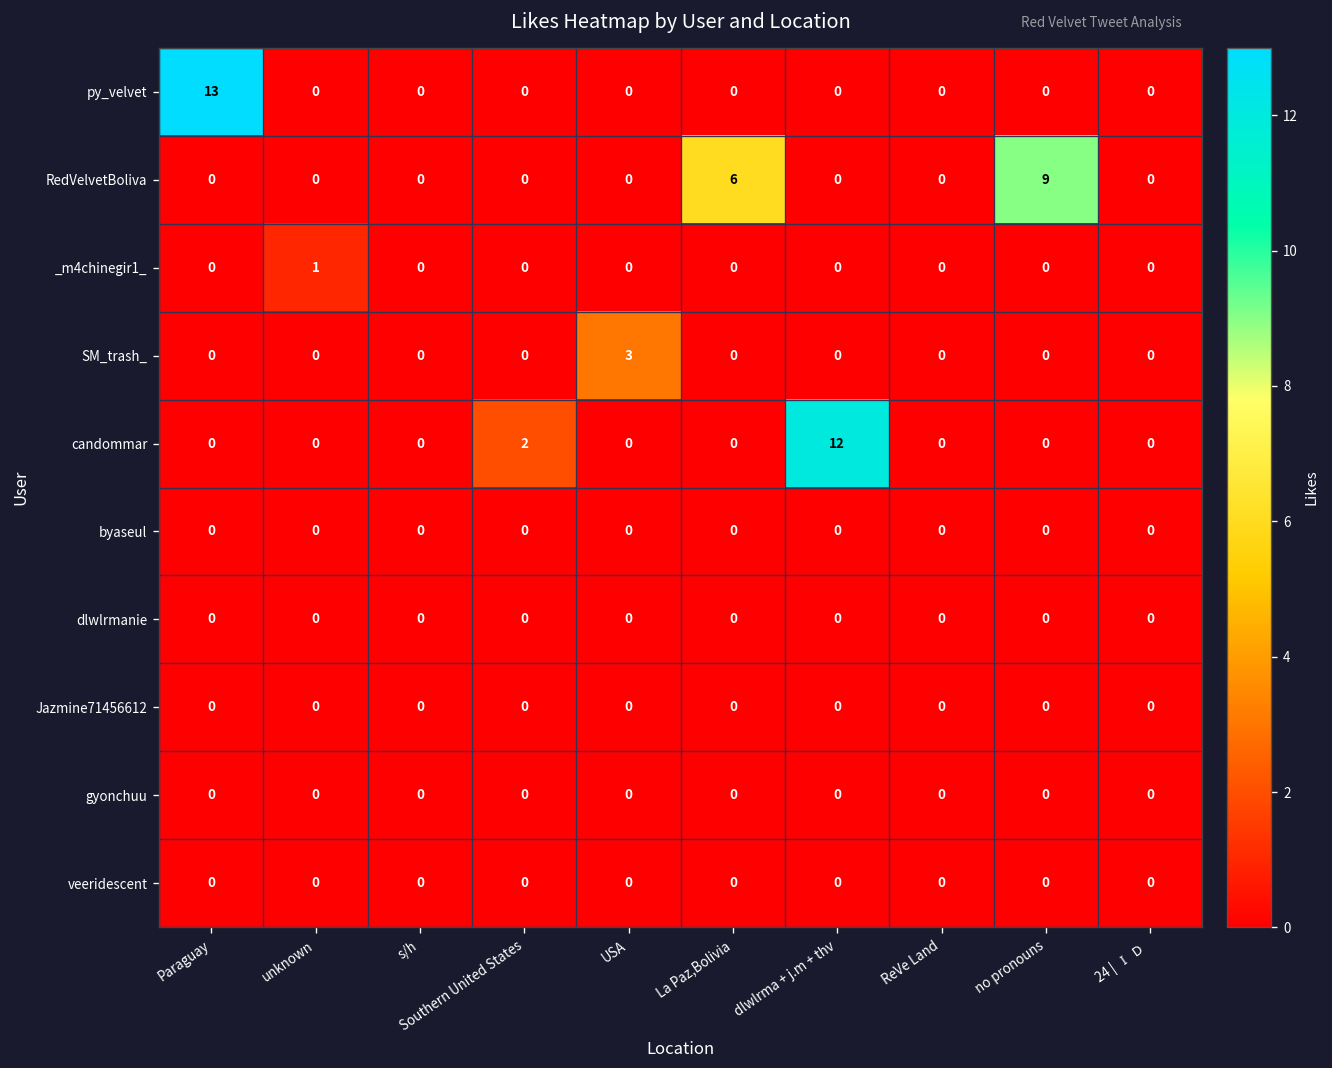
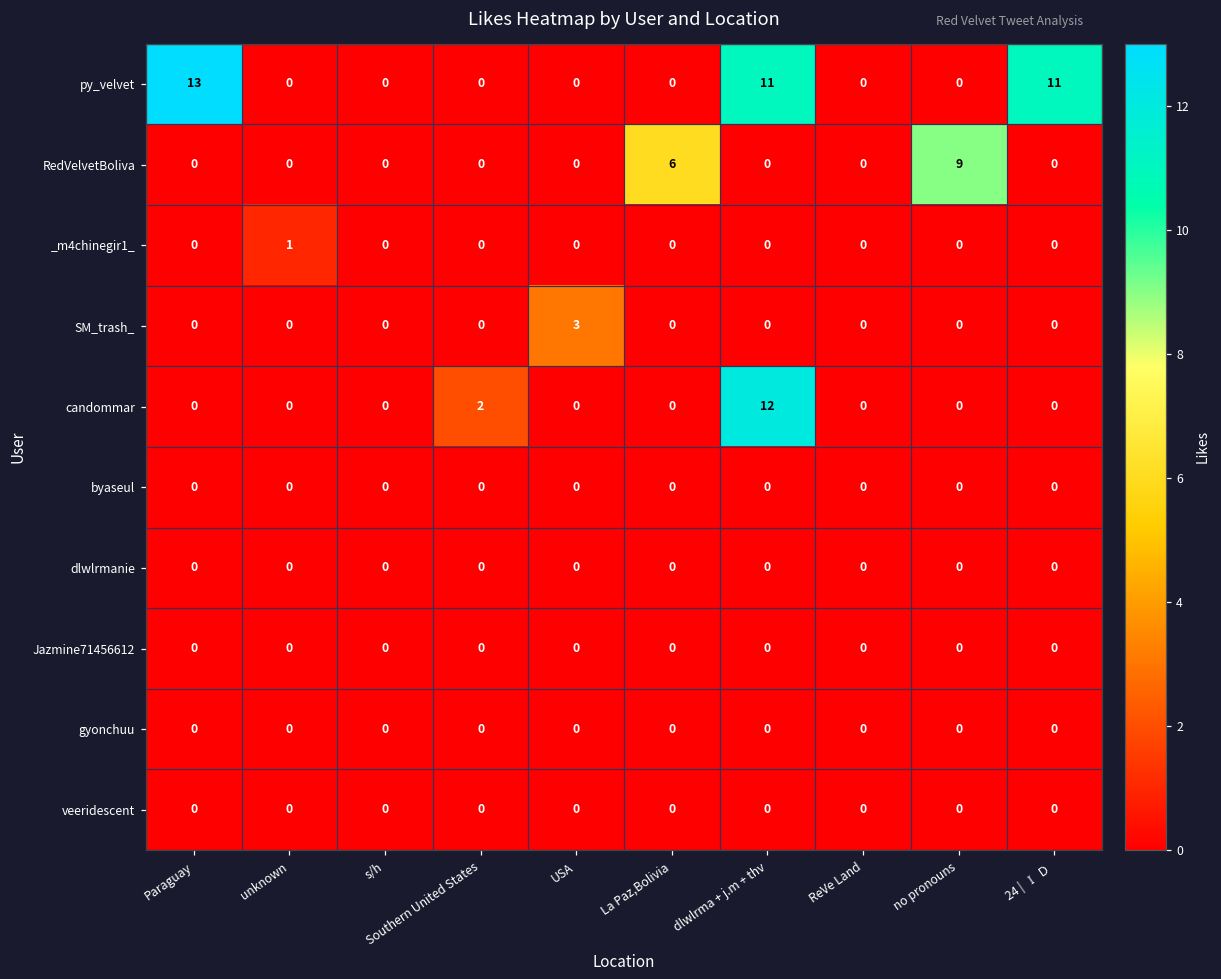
py_velvet, dlwlrma + j.m + thv: 0 -> 11
py_velvet, 24 | 🇮🇩: 0 -> 11
